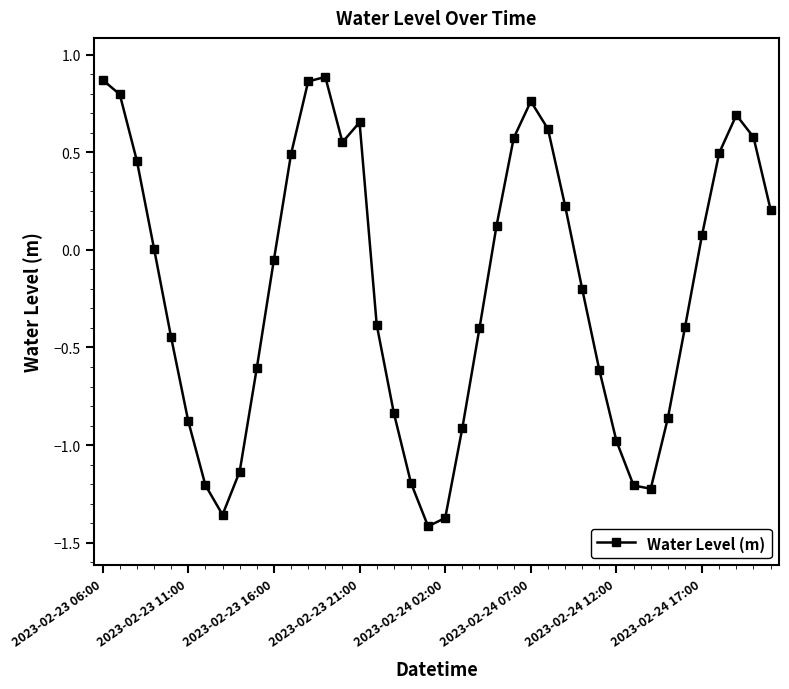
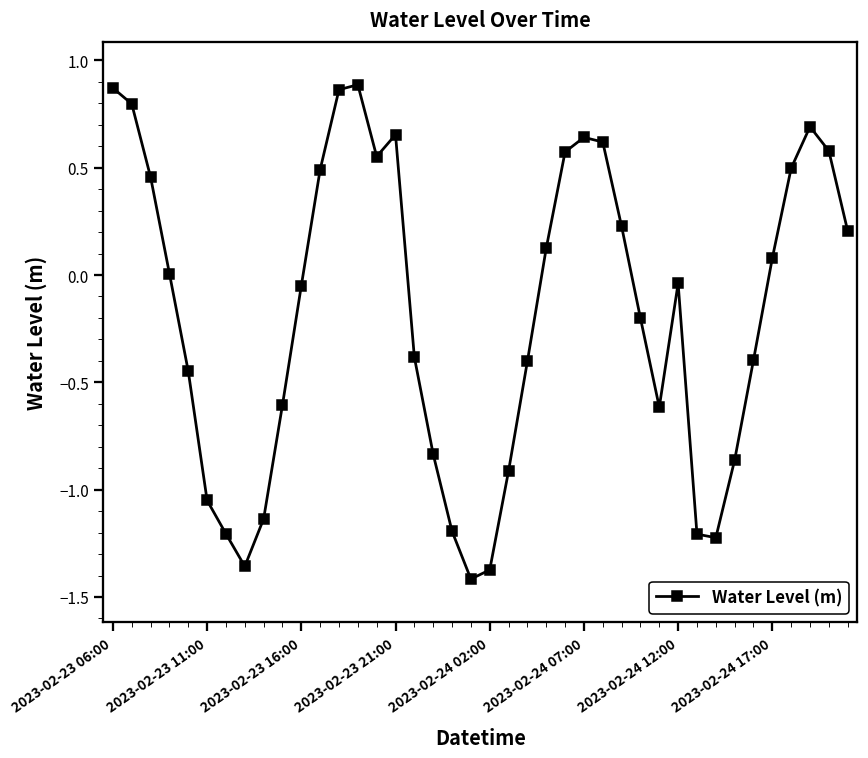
2023-02-23 11:00: -0.88 -> -1.05
2023-02-24 07:00: 0.76 -> 0.64
2023-02-24 12:00: -0.98 -> -0.04
